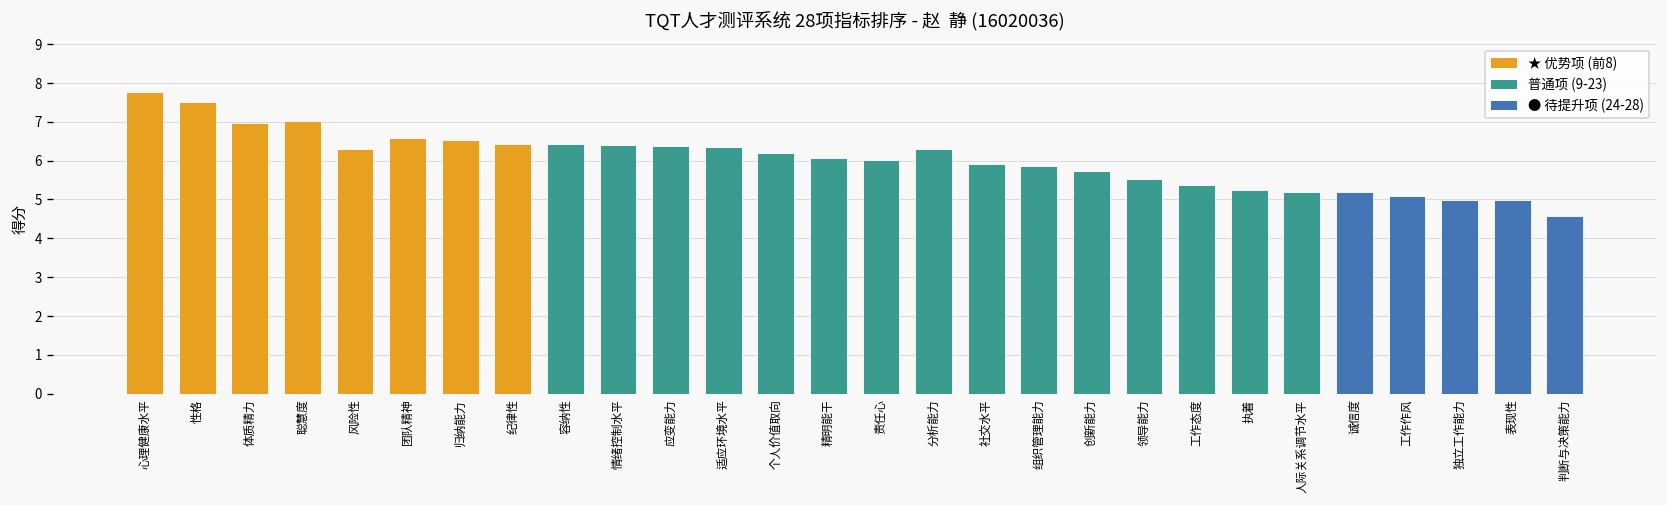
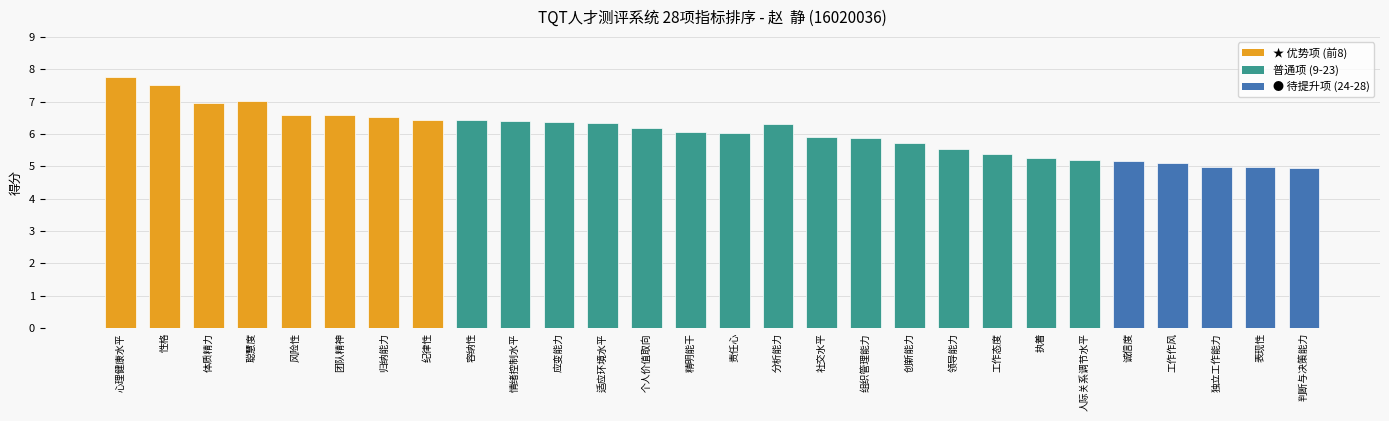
风险性: 6.3 -> 6.6
判断与决策能力: 4.6 -> 5.0
